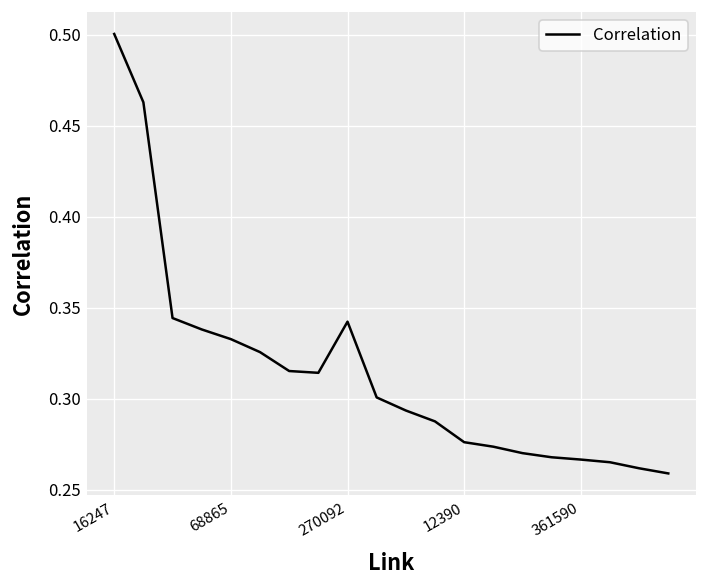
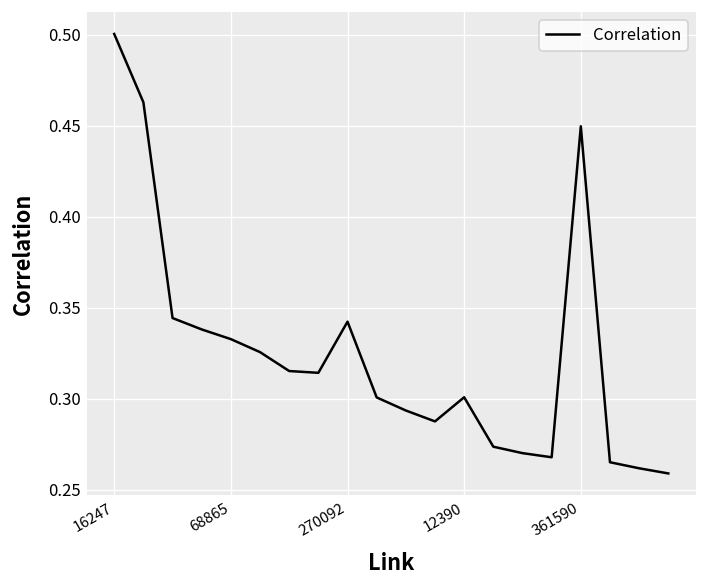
12390: 0.276 -> 0.301
361590: 0.266 -> 0.450
